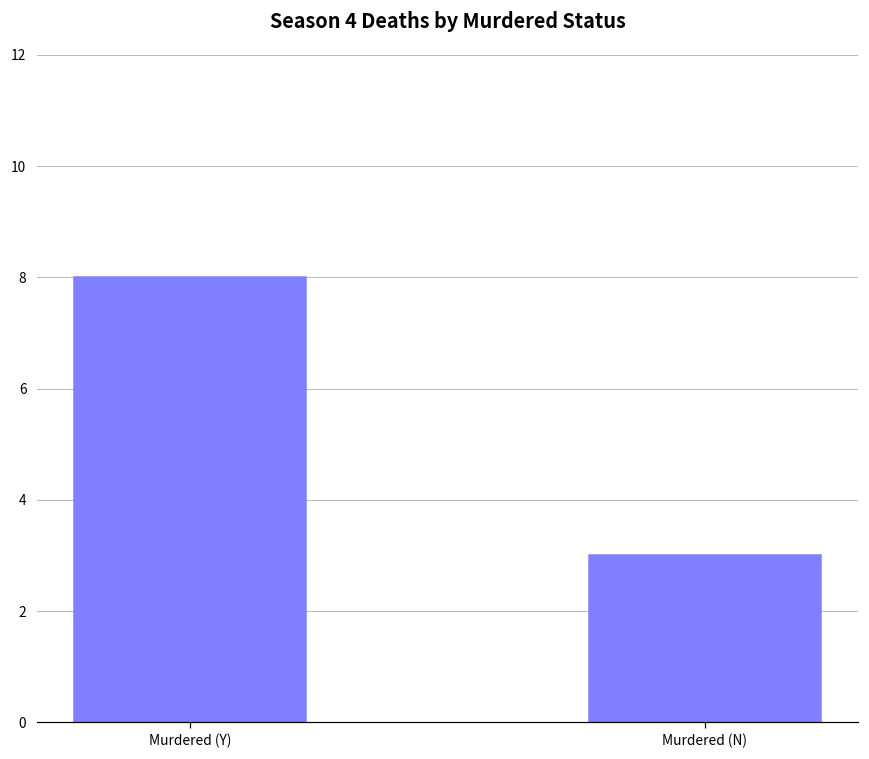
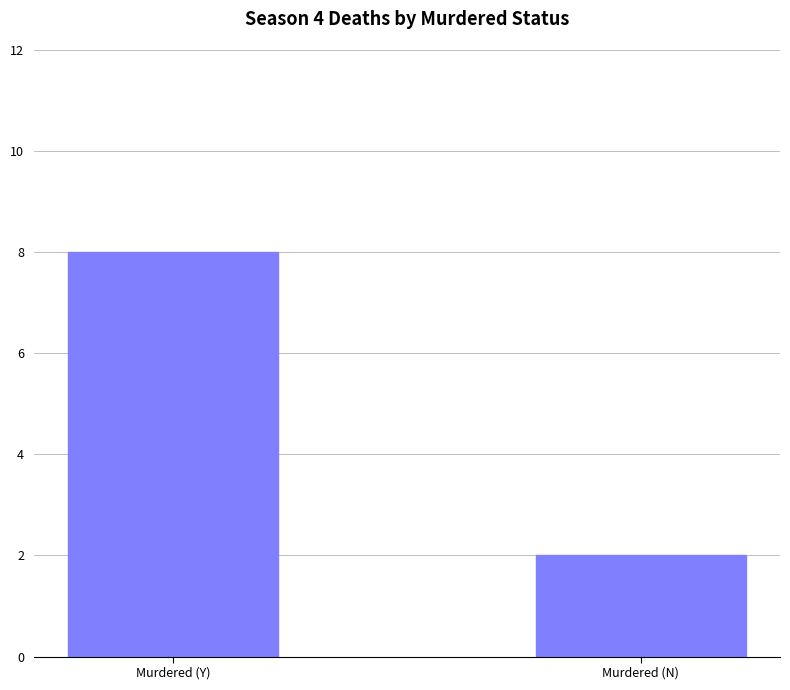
Murdered (N): 3 -> 2
